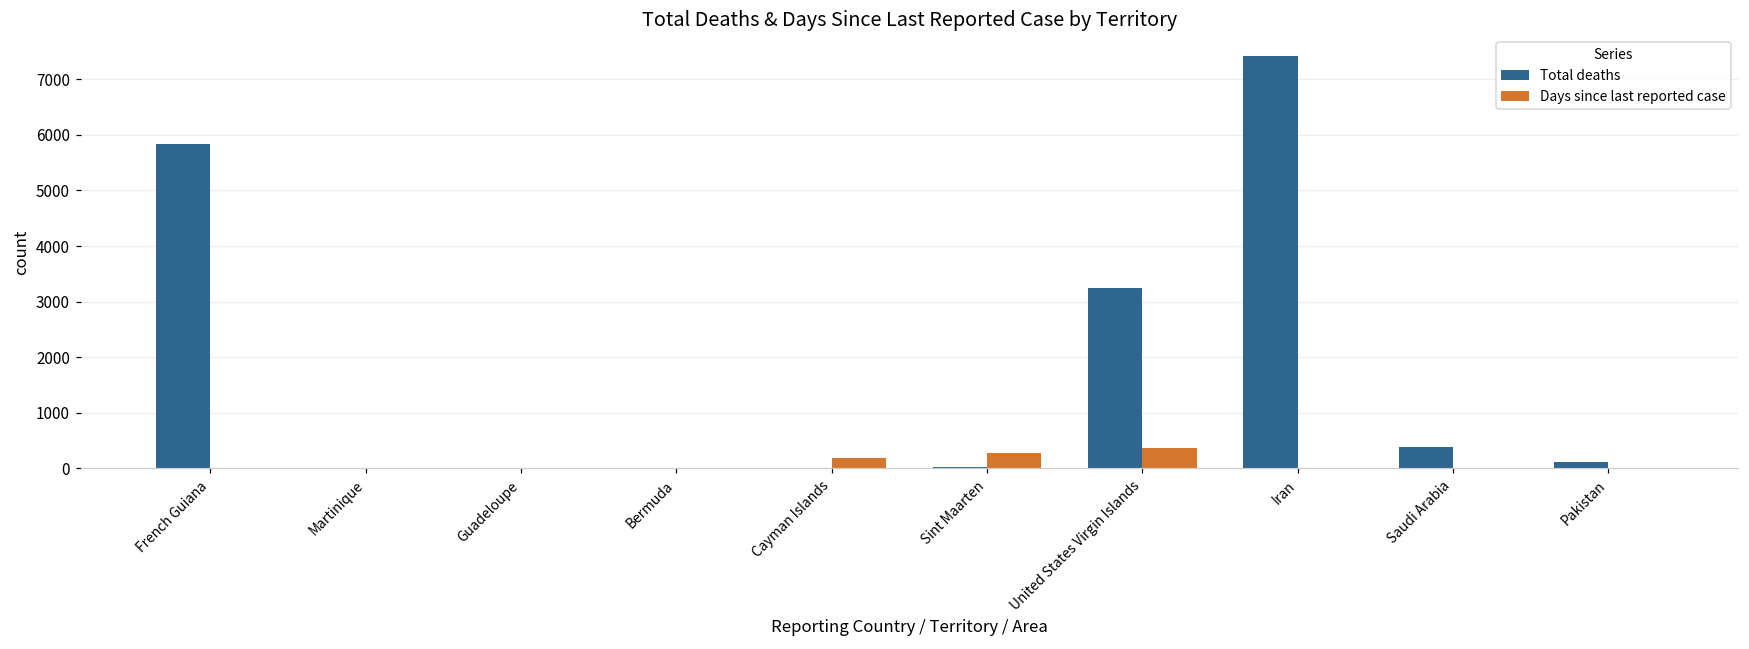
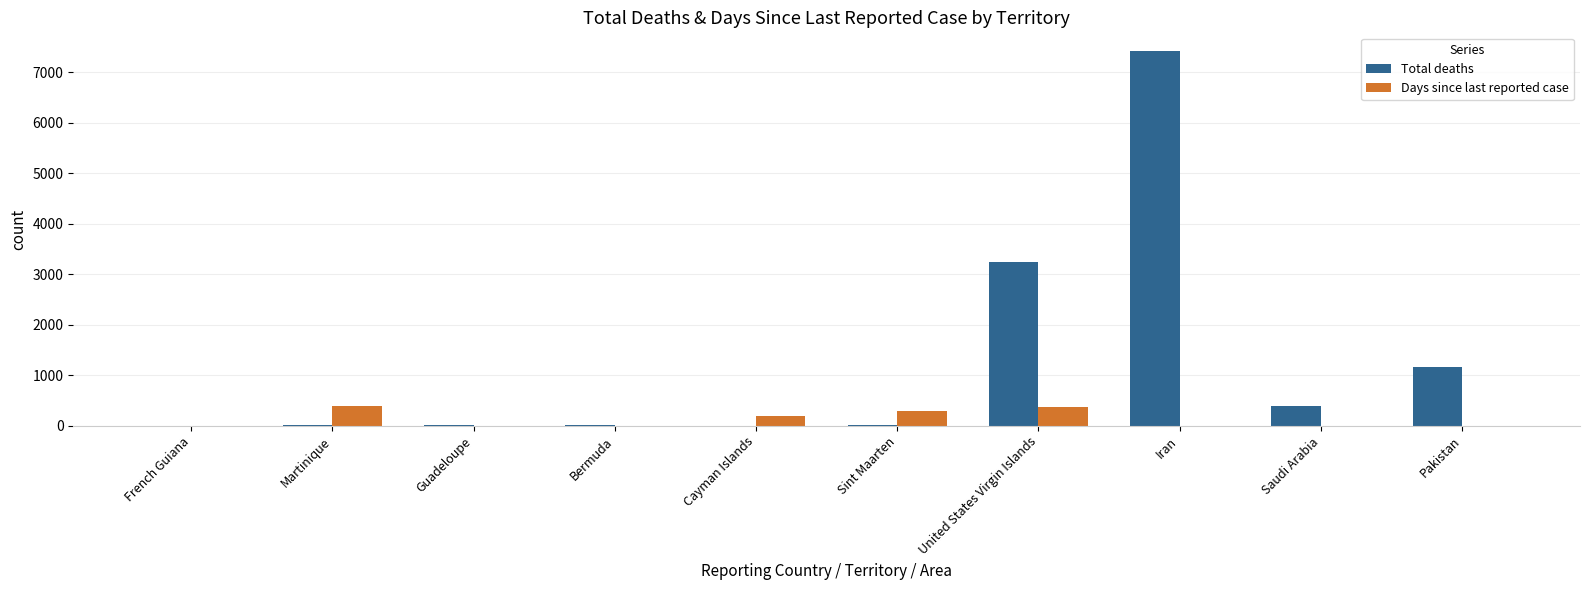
Total deaths, French Guiana: 5800 -> 0
Days since last reported case, Martinique: 0 -> 400
Total deaths, Pakistan: 100 -> 1200
